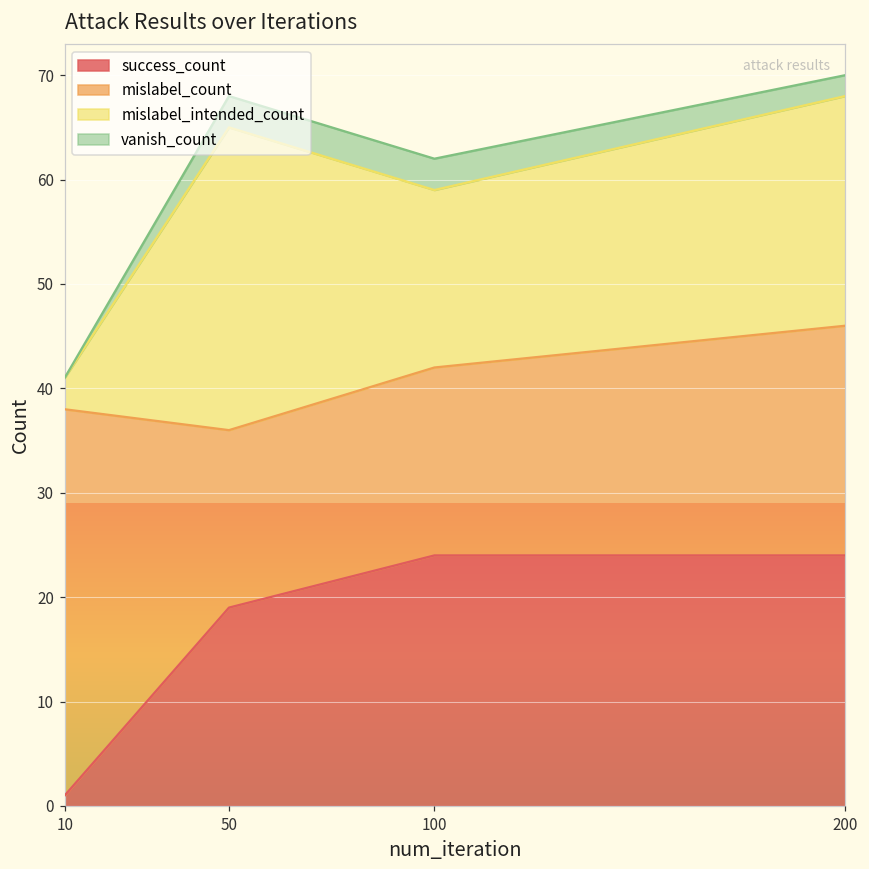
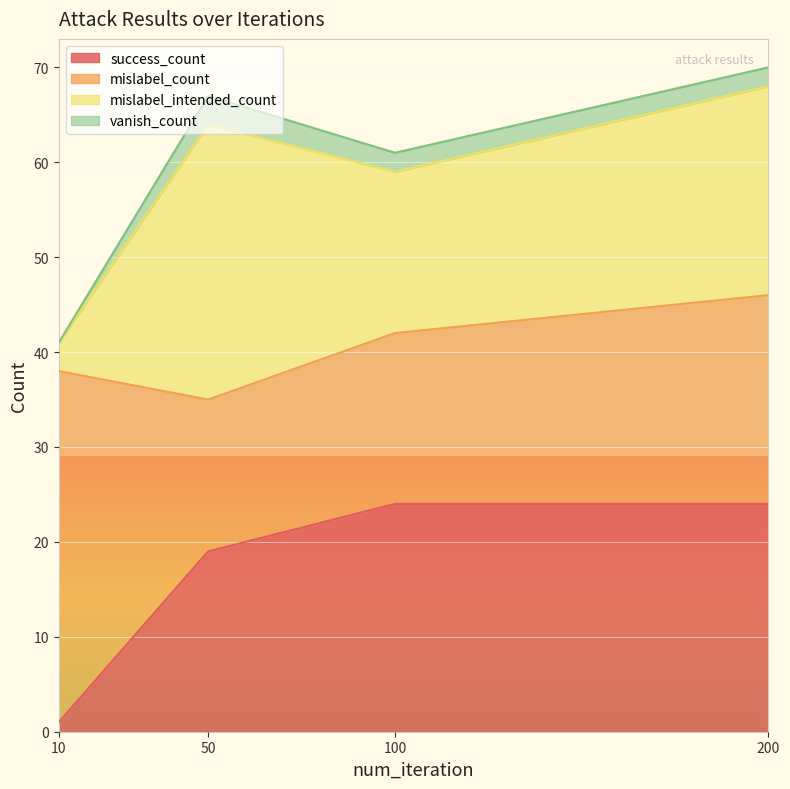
mislabel_count, 50: 17 -> 16
vanish_count, 100: 3 -> 2
